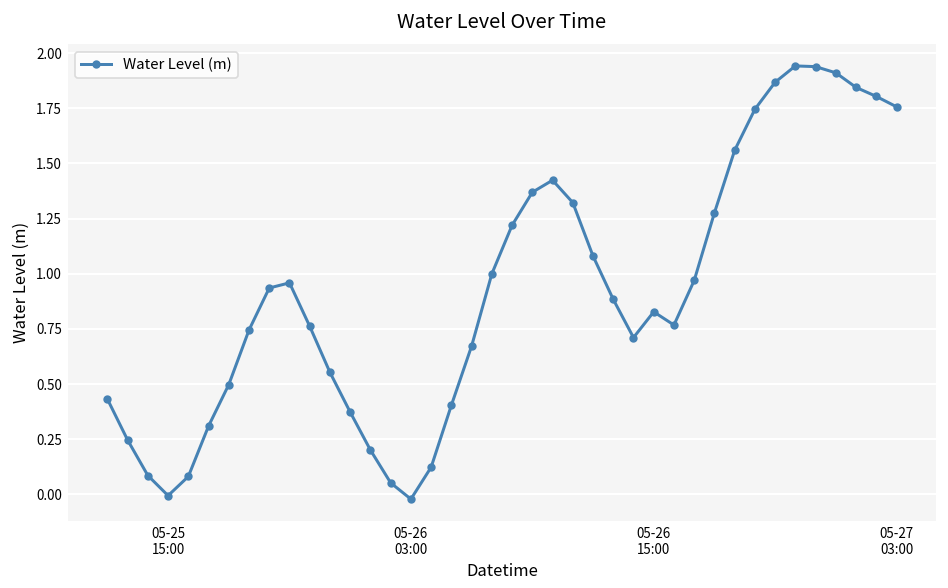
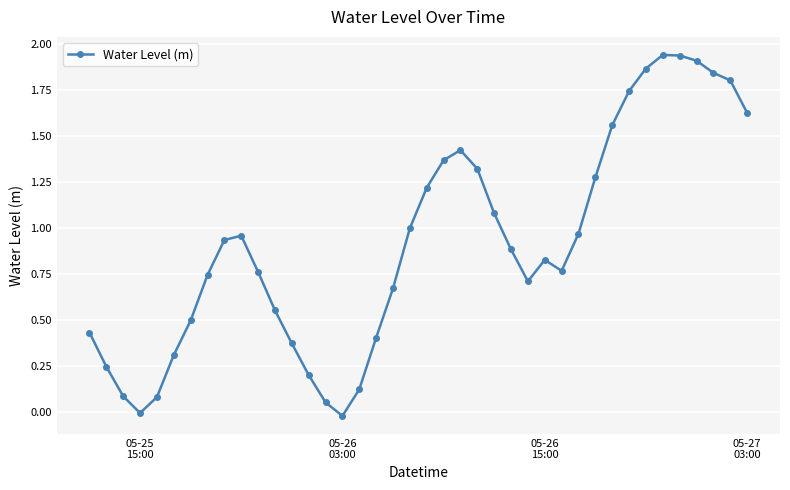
05-27 03:00: 1.76 -> 1.63
